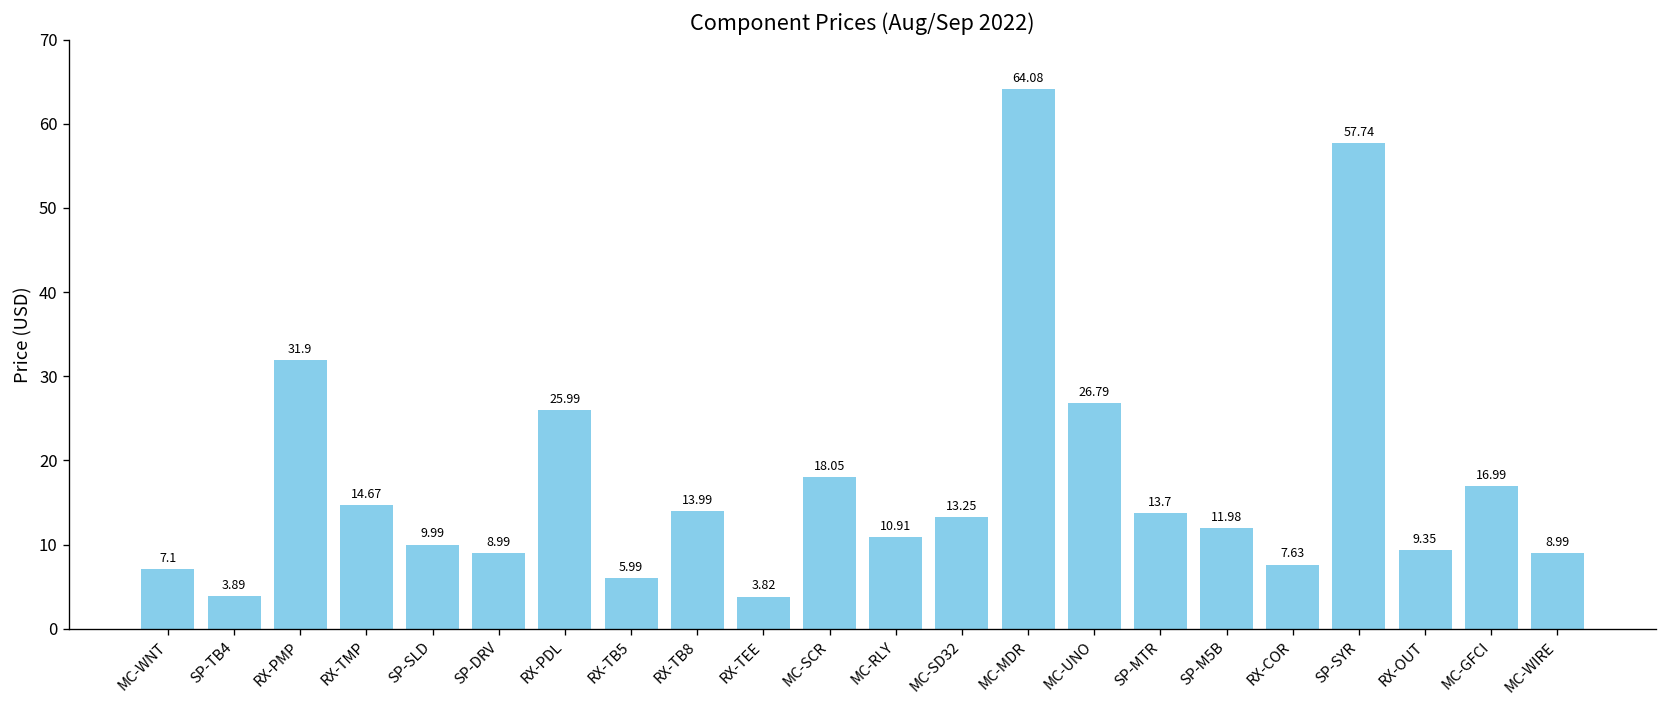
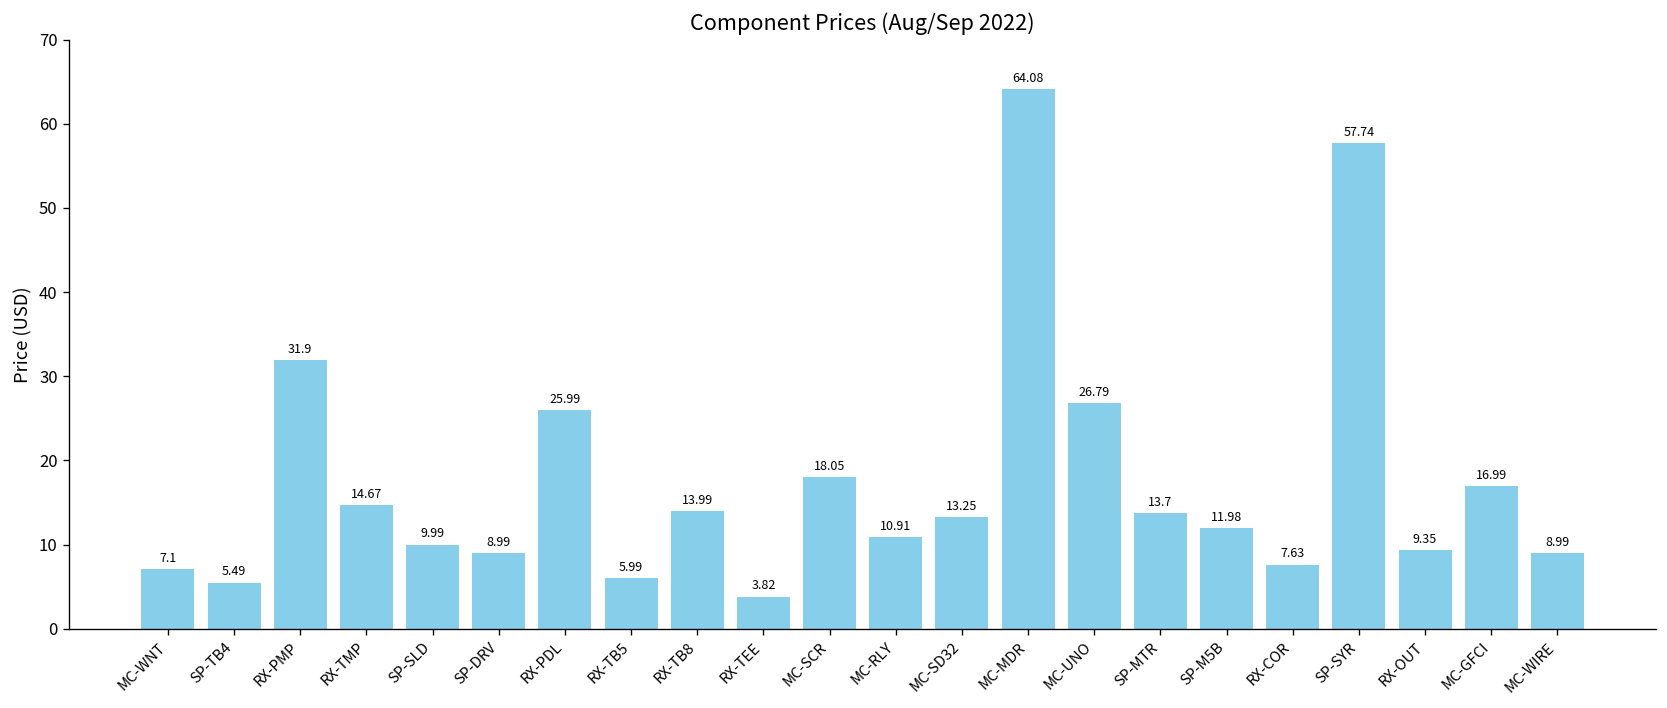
SP-TB4: 3.89 -> 5.49
